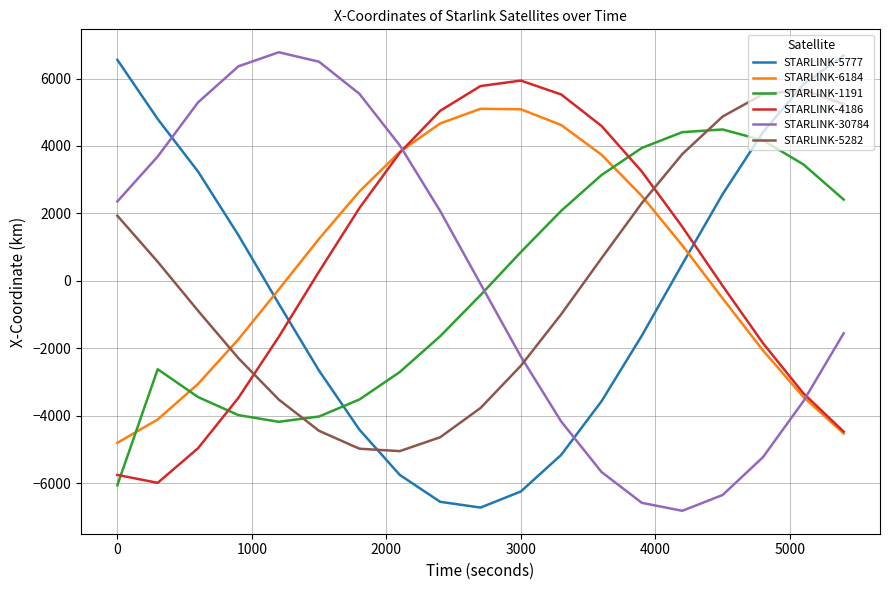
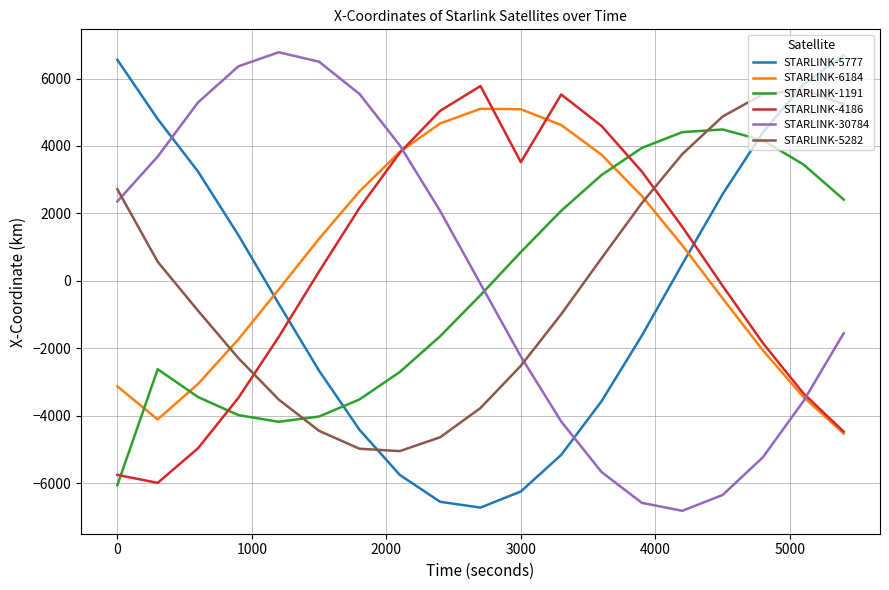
STARLINK-6184, 0: -4800 -> -3100
STARLINK-5282, 0: 1900 -> 2700
STARLINK-4186, 3000: 5900 -> 3500
